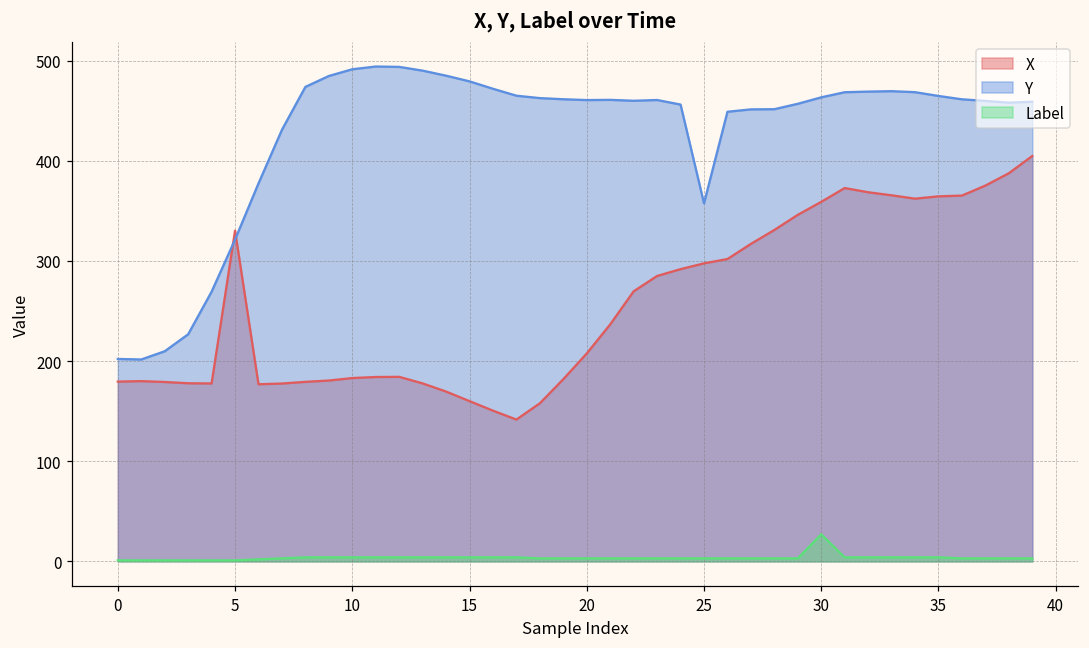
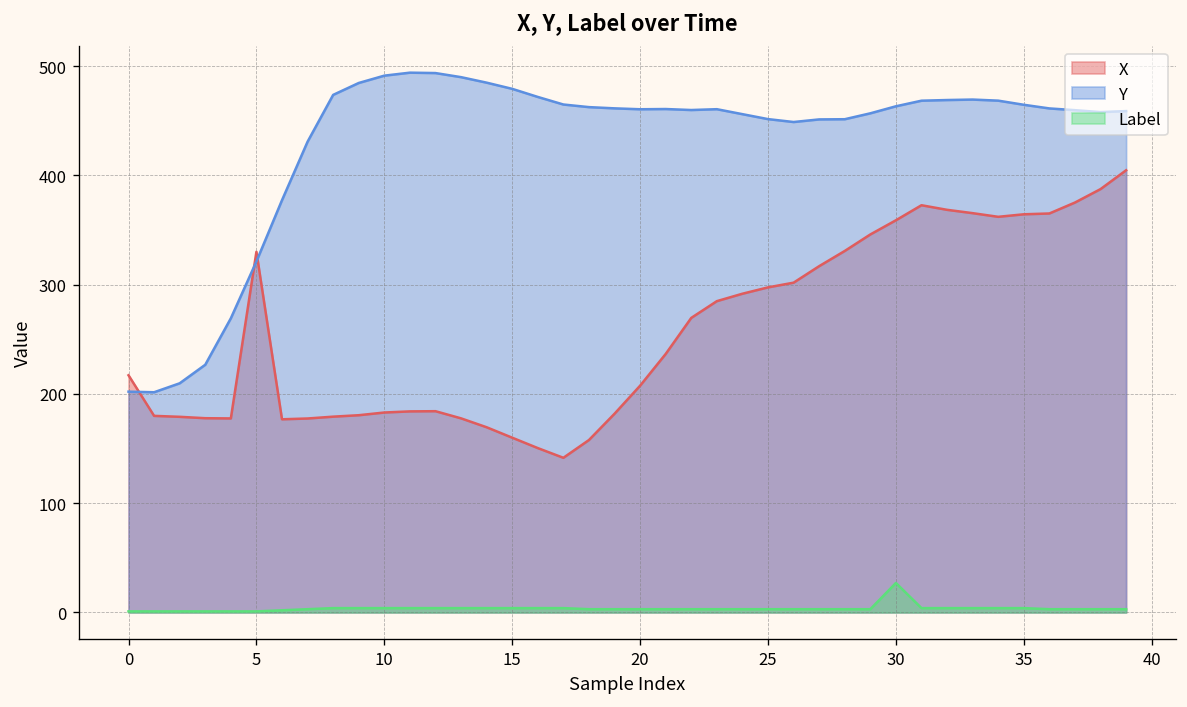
X, 0: 180 -> 220
Y, 25: 360 -> 450
